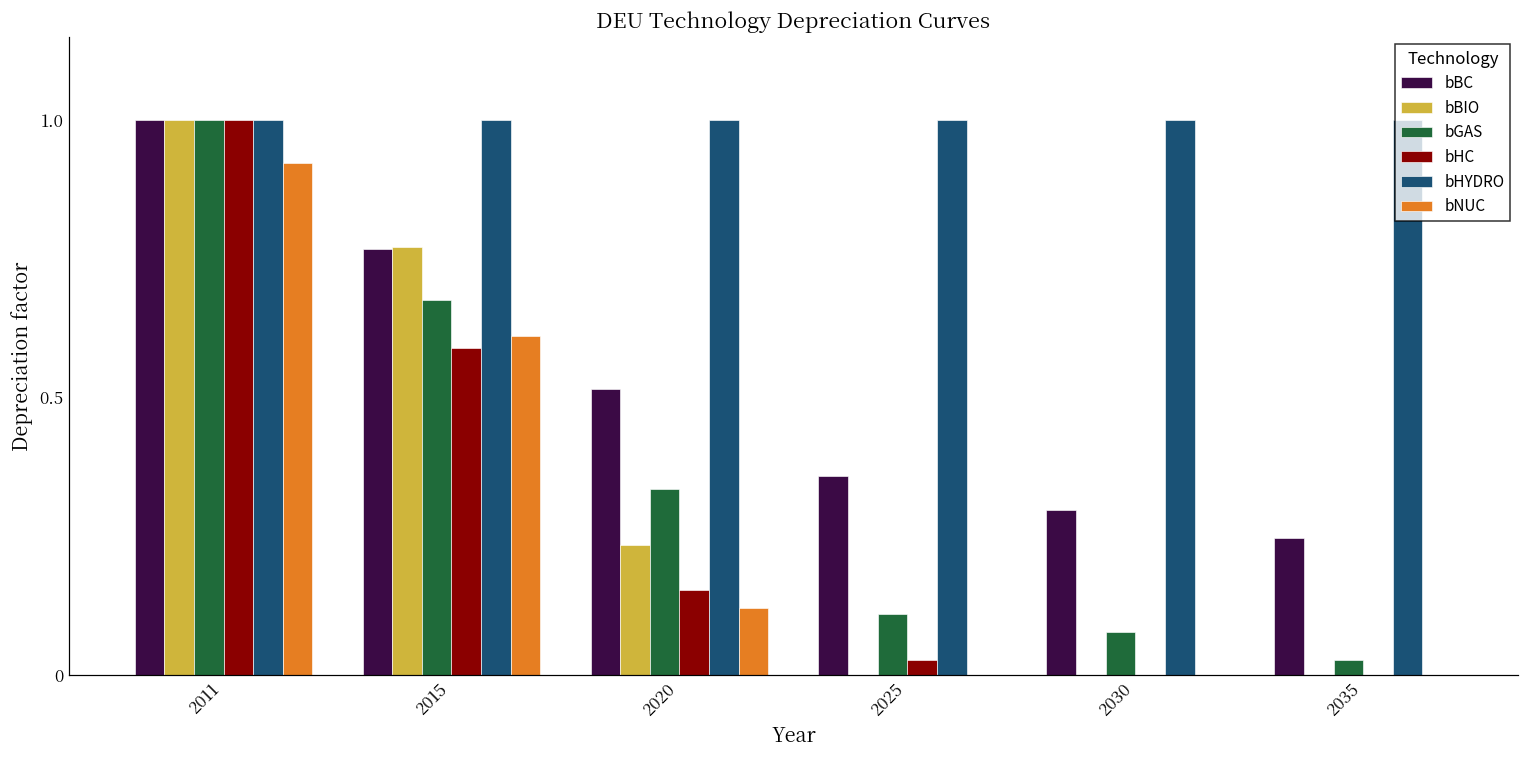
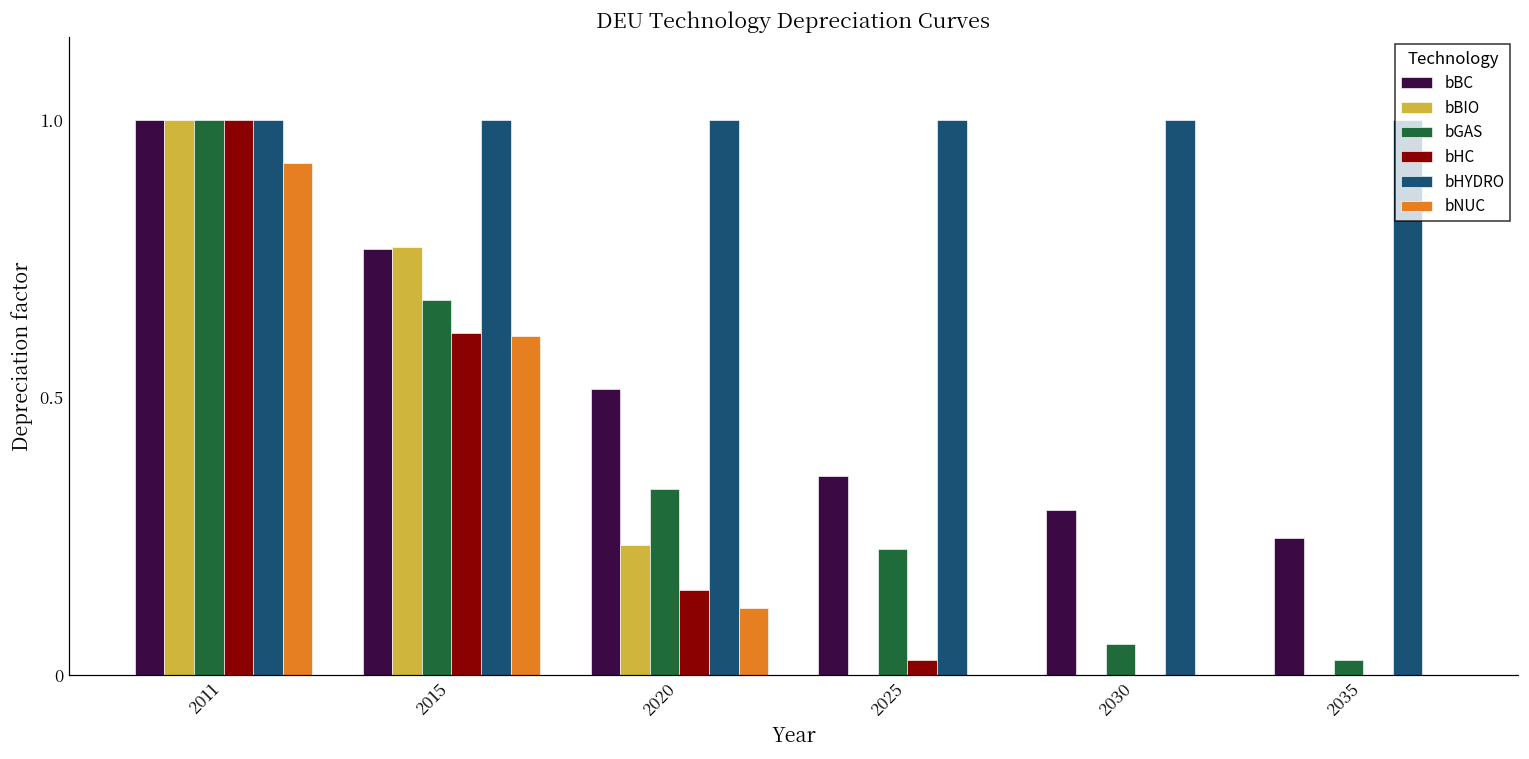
bHC, 2015: 0.59 -> 0.62
bGAS, 2025: 0.11 -> 0.23
bGAS, 2030: 0.08 -> 0.06
